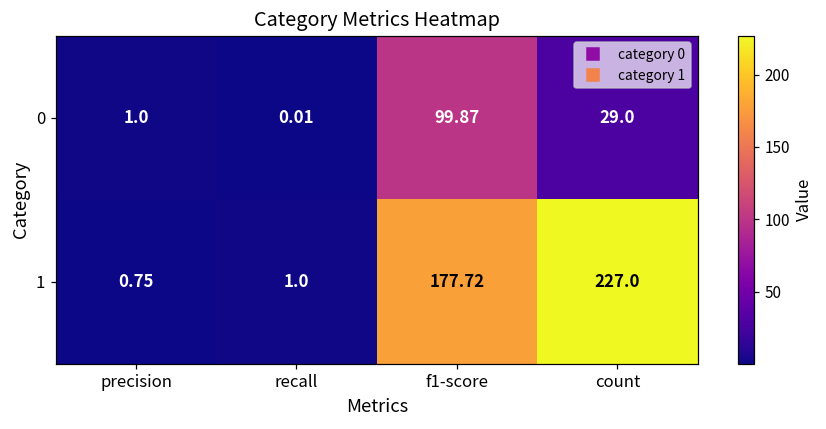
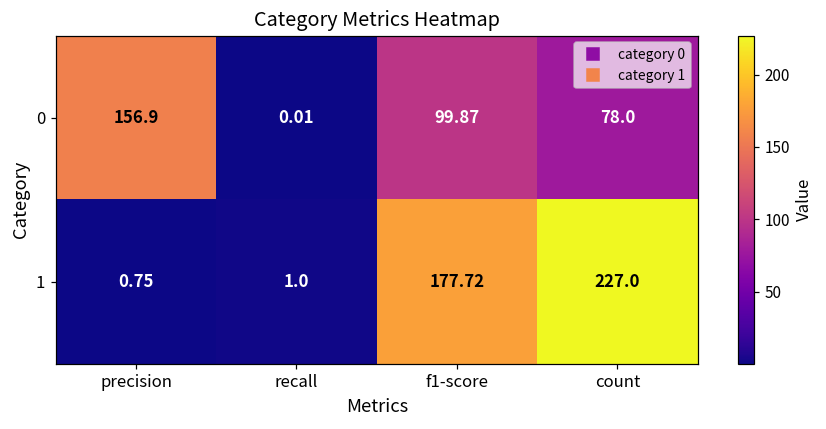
0, precision: 1.0 -> 156.9
0, count: 29.0 -> 78.0
